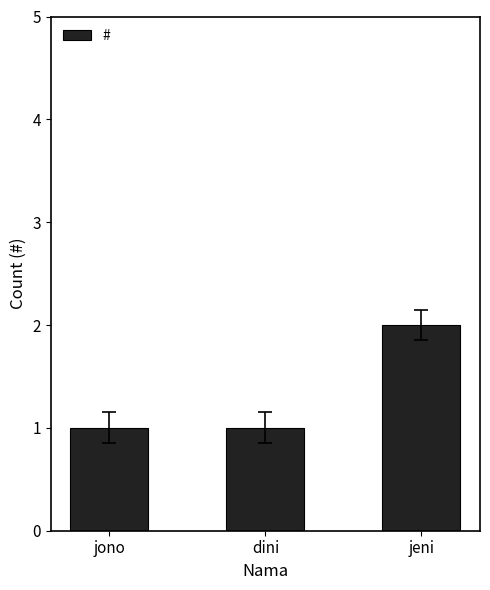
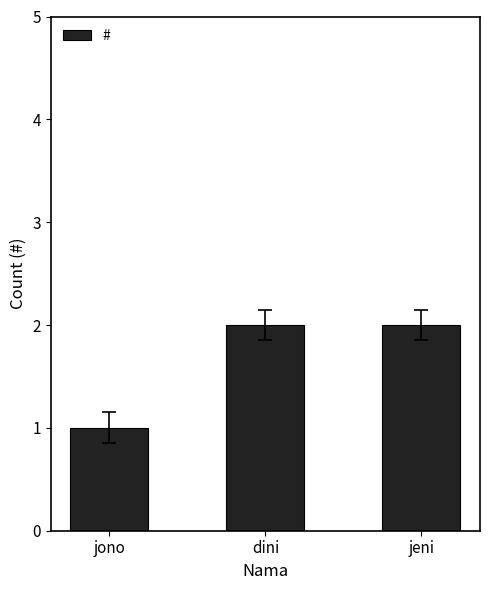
#, dini: 1 -> 2
